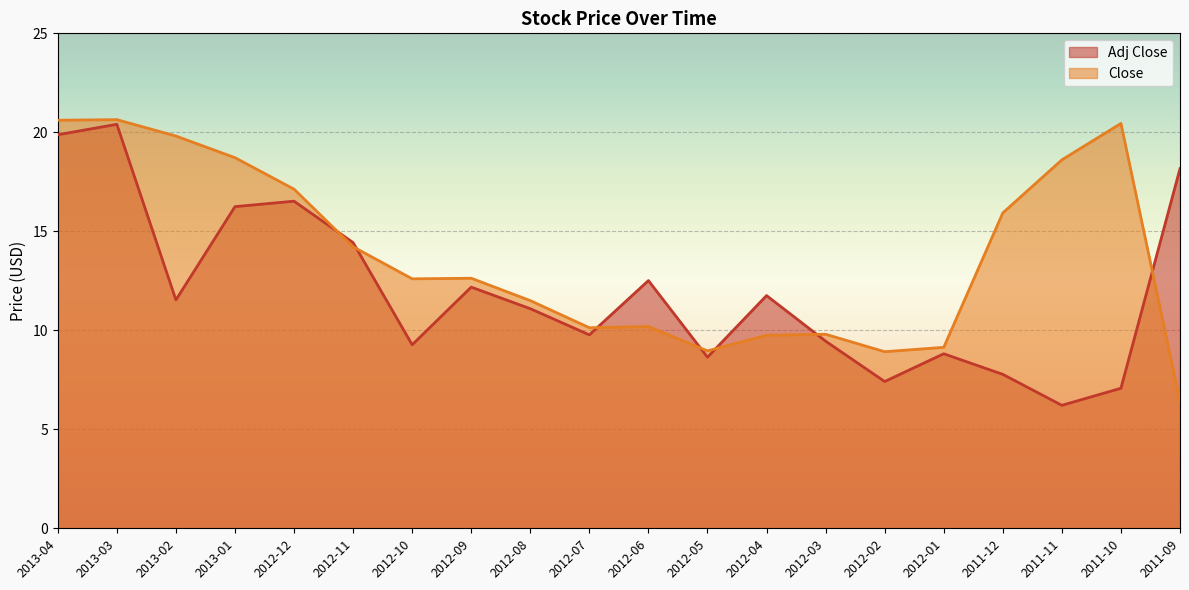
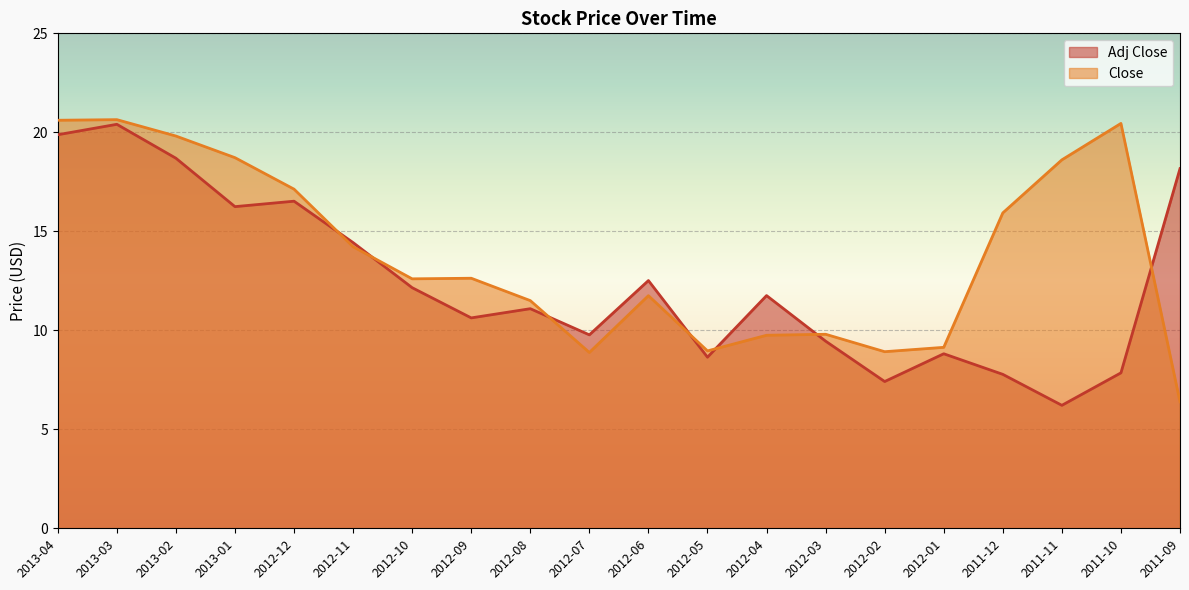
Adj Close, 2013-02: 11.5 -> 18.7
Adj Close, 2012-10: 9.3 -> 12.2
Adj Close, 2012-09: 12.2 -> 10.6
Close, 2012-07: 10.1 -> 8.9
Close, 2012-06: 10.2 -> 11.8
Adj Close, 2011-10: 7.1 -> 7.9
